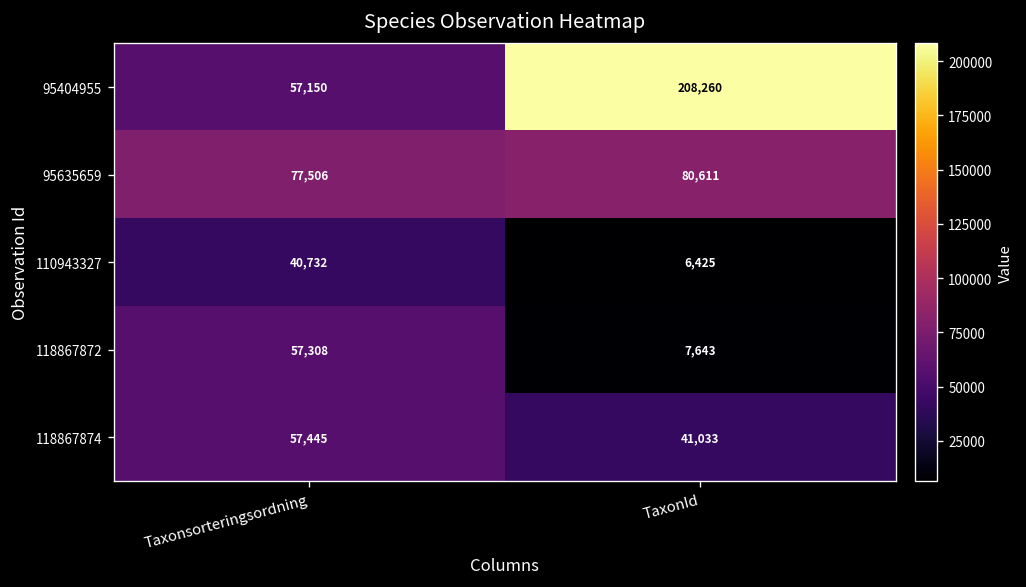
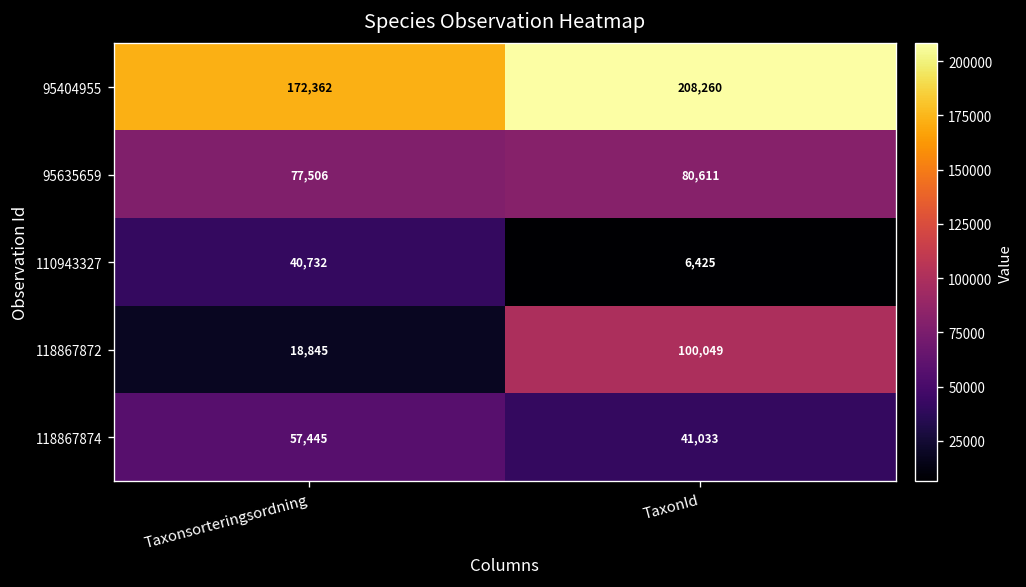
95404955, Taxonsorteringsordning: 57,150 -> 172,362
118867872, Taxonsorteringsordning: 57,308 -> 18,845
118867872, TaxonId: 7,643 -> 100,049
